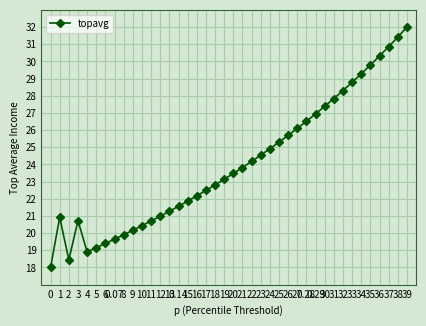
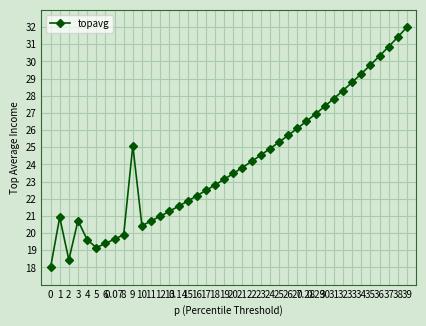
4: 18.9 -> 19.6
9: 20.2 -> 25.1
